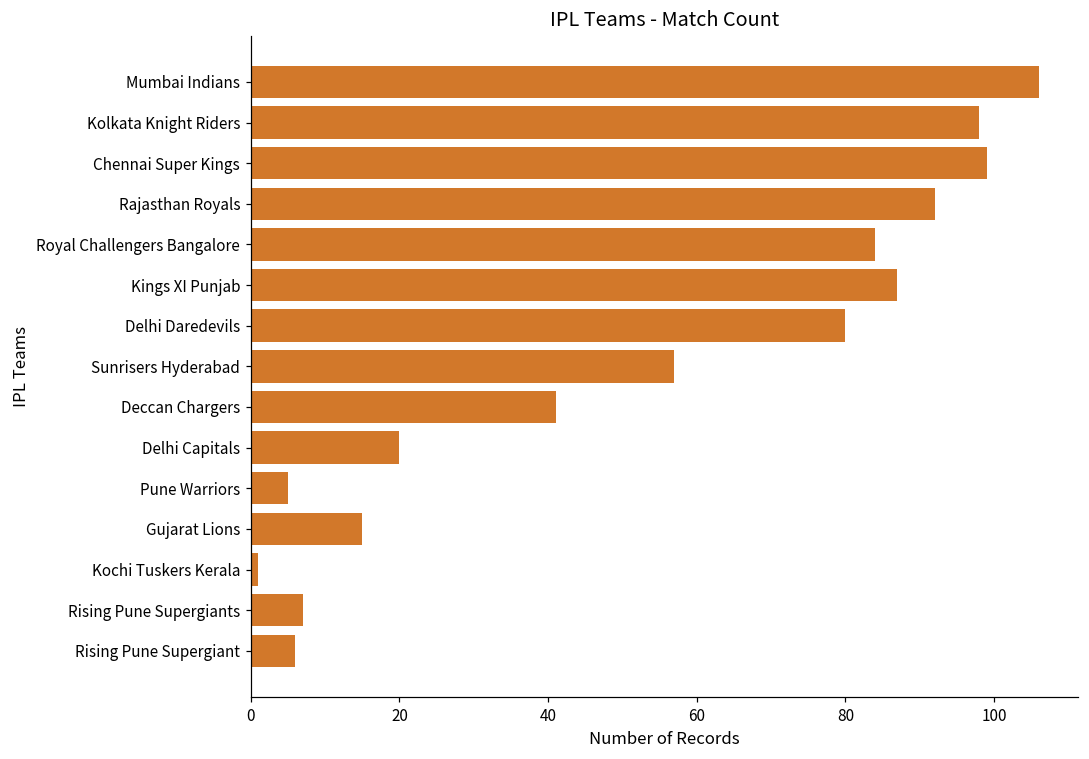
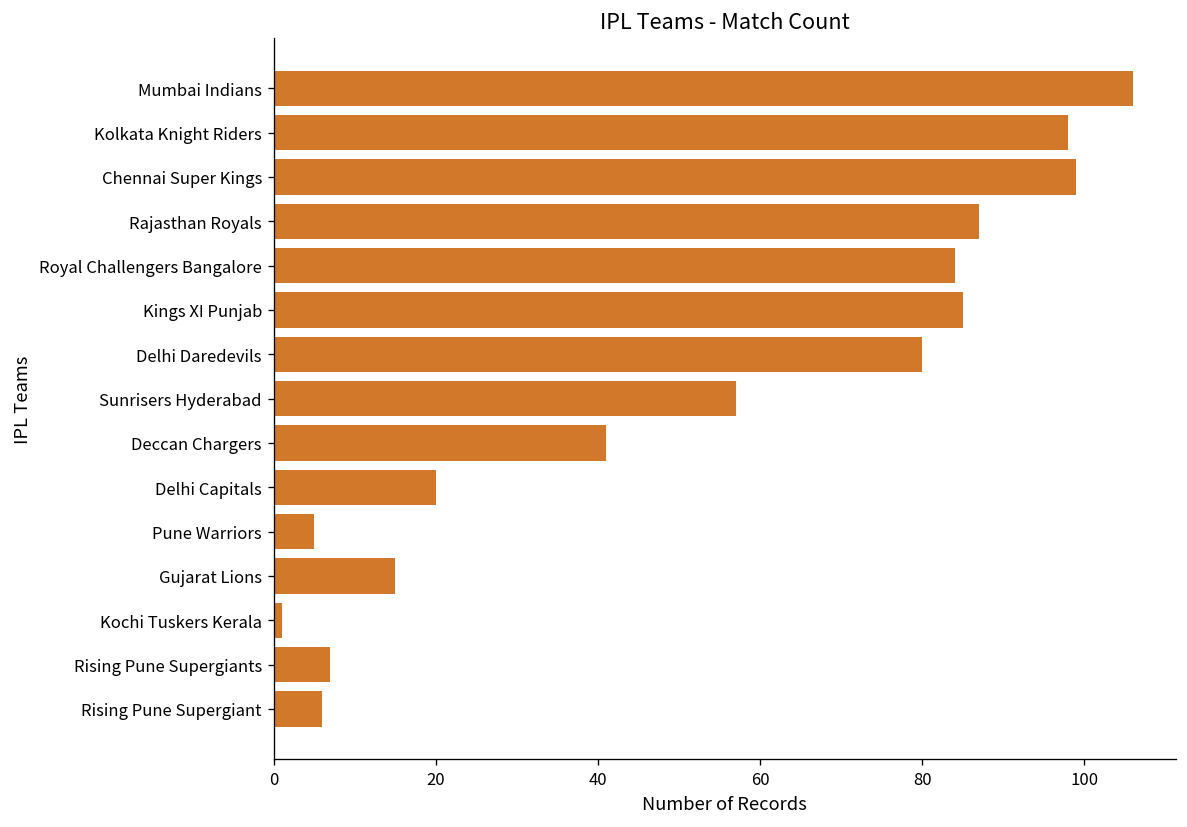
Rajasthan Royals: 92 -> 87
Kings XI Punjab: 87 -> 85
